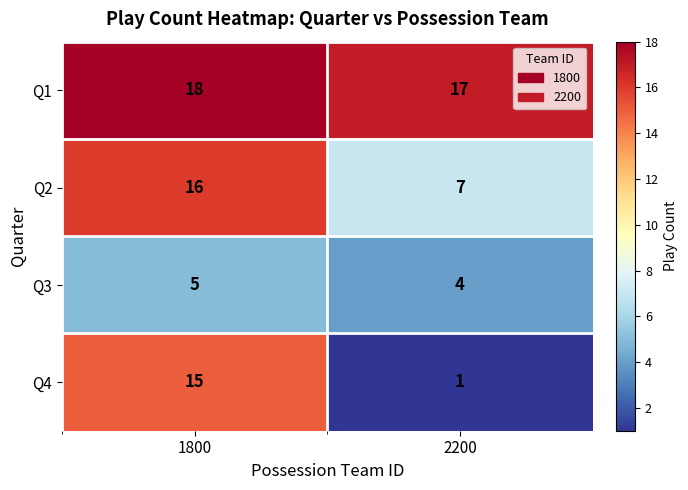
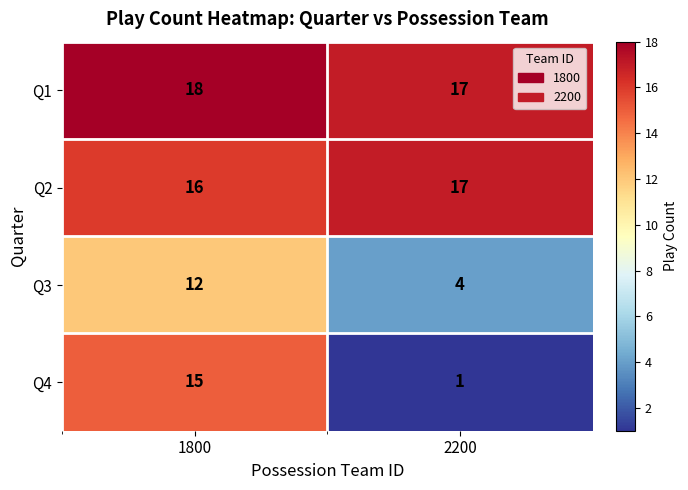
Q2, 2200: 7 -> 17
Q3, 1800: 5 -> 12
